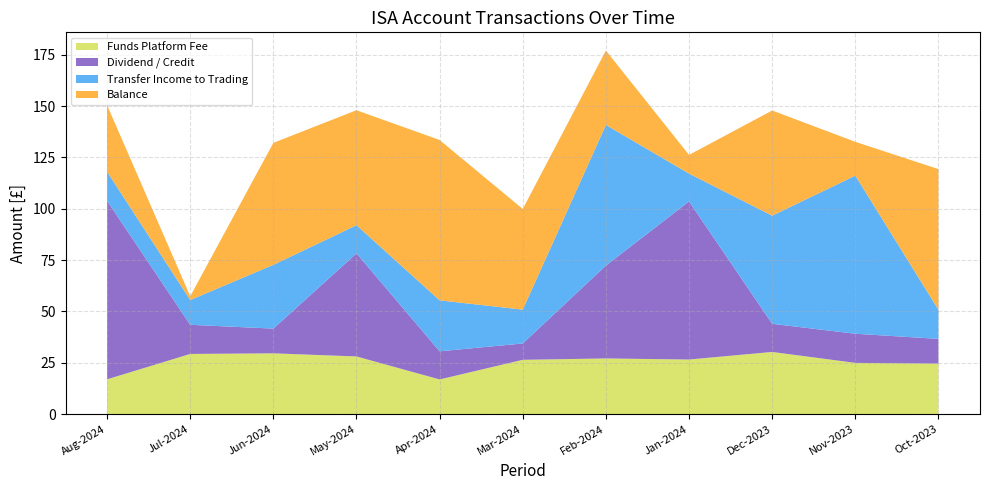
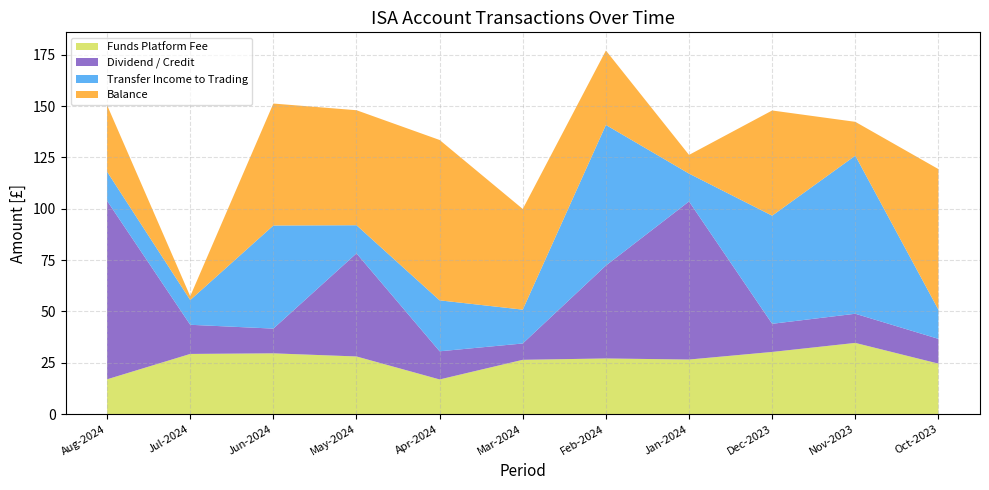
Transfer Income to Trading, Jun-2024: 31 -> 50
Funds Platform Fee, Nov-2023: 25 -> 35
